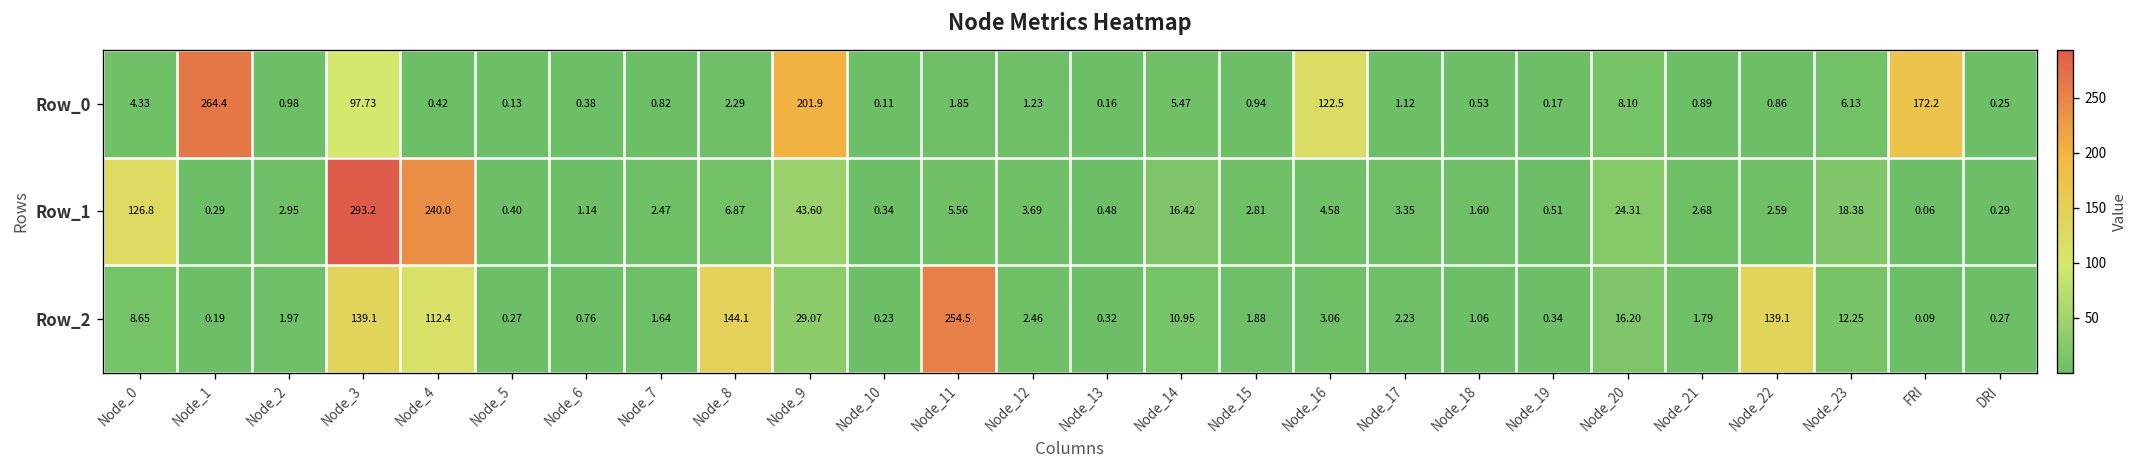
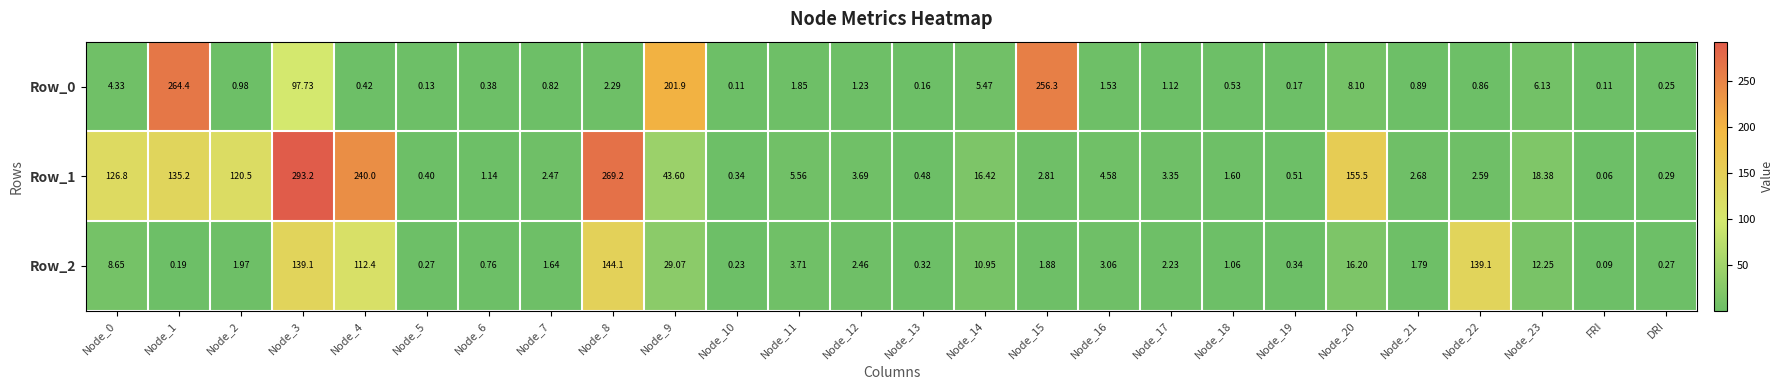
Row_0, Node_15: 0.94 -> 256.3
Row_0, Node_16: 122.5 -> 1.53
Row_0, FRI: 172.2 -> 0.11
Row_1, Node_1: 0.29 -> 135.2
Row_1, Node_2: 2.95 -> 120.5
Row_1, Node_8: 6.87 -> 269.2
Row_1, Node_20: 24.31 -> 155.5
Row_2, Node_11: 254.5 -> 3.71
